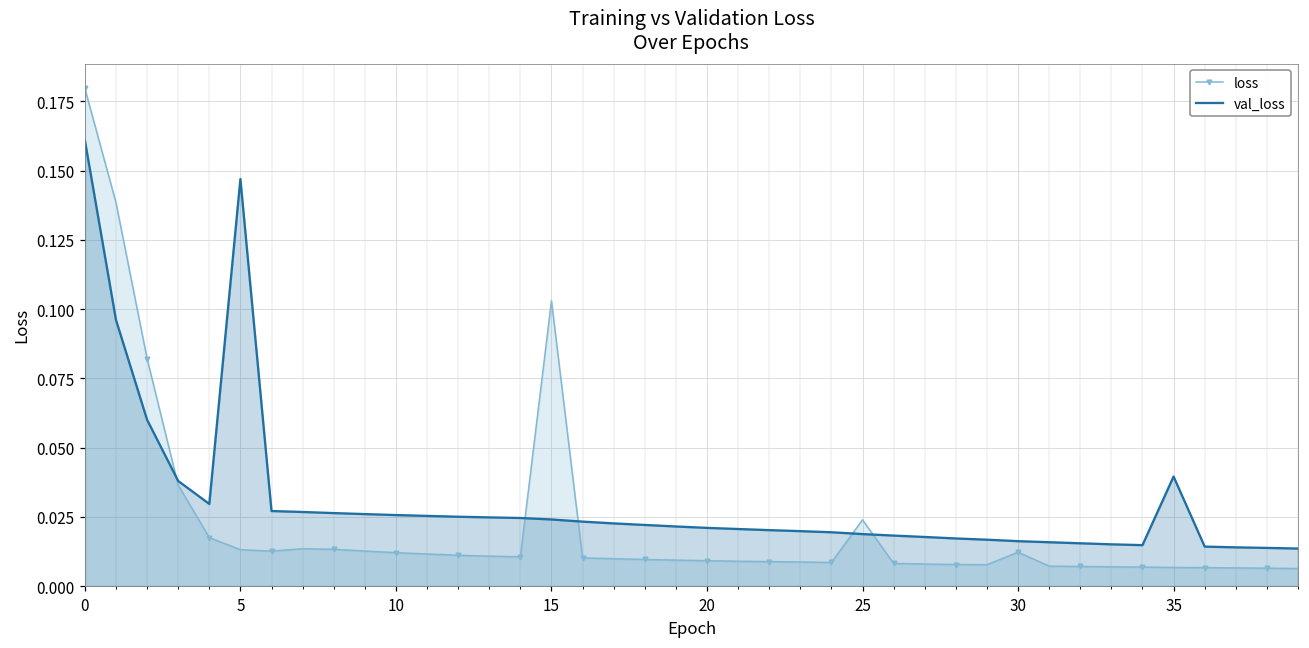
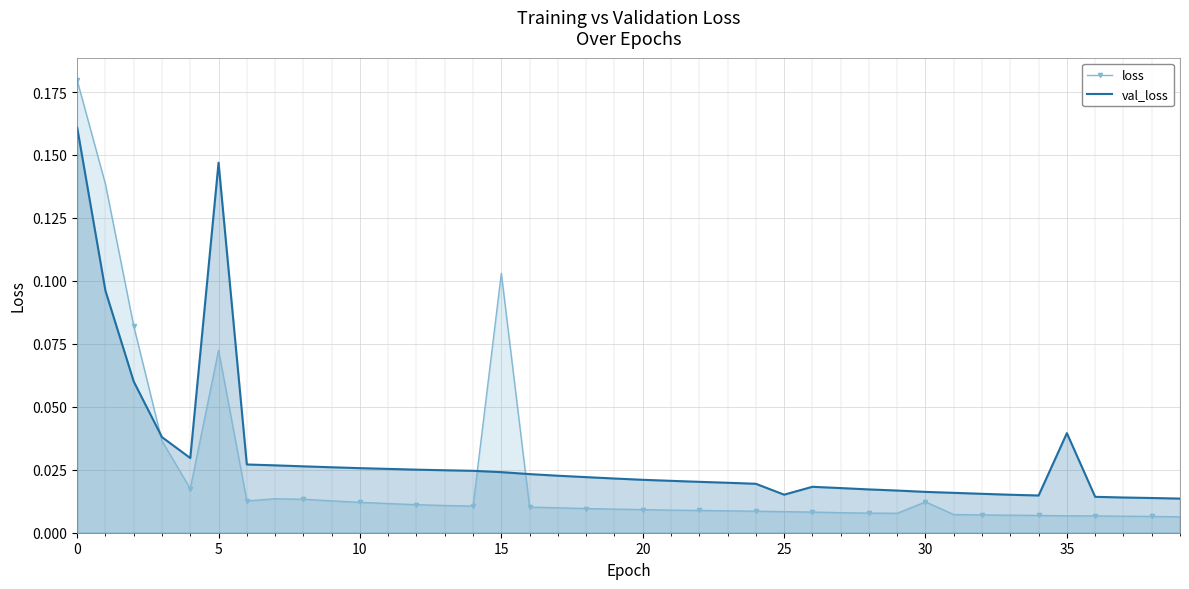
loss, 5: 0.013 -> 0.072
loss, 25: 0.024 -> 0.008
val_loss, 25: 0.019 -> 0.015
